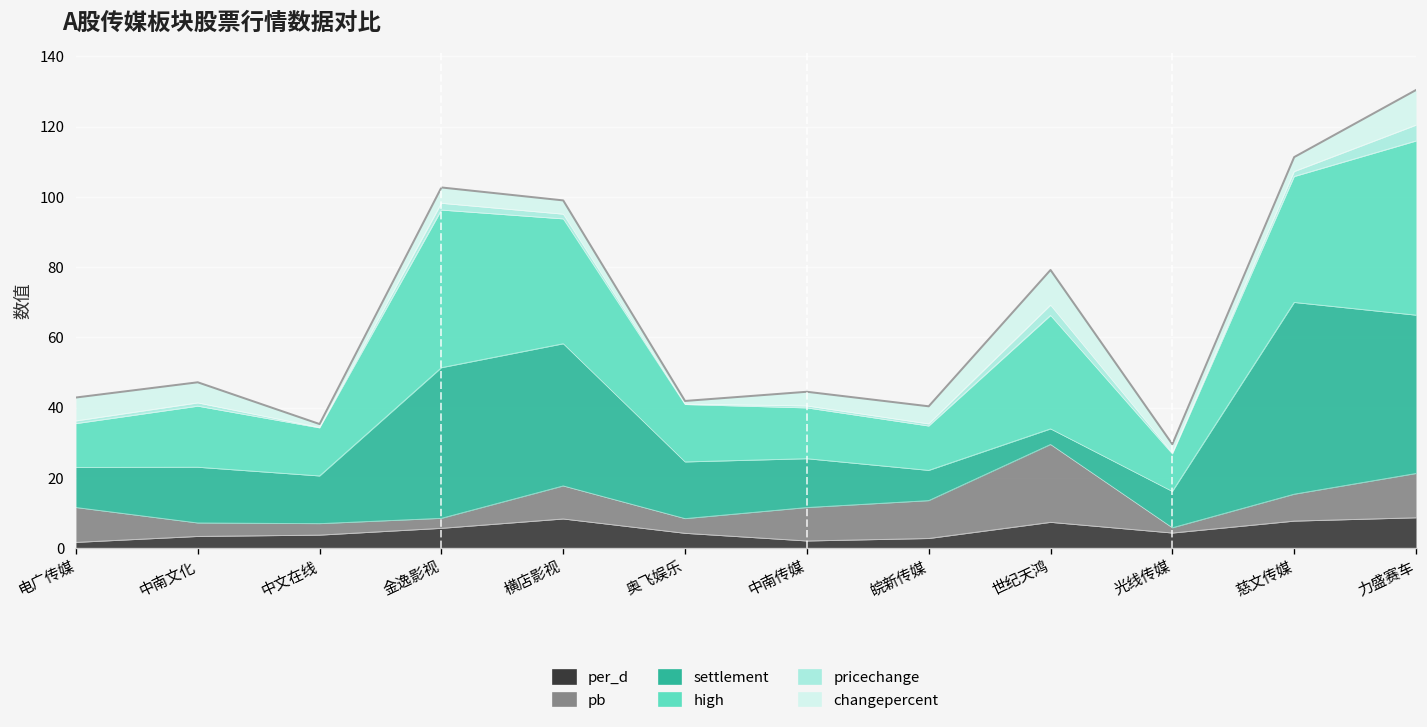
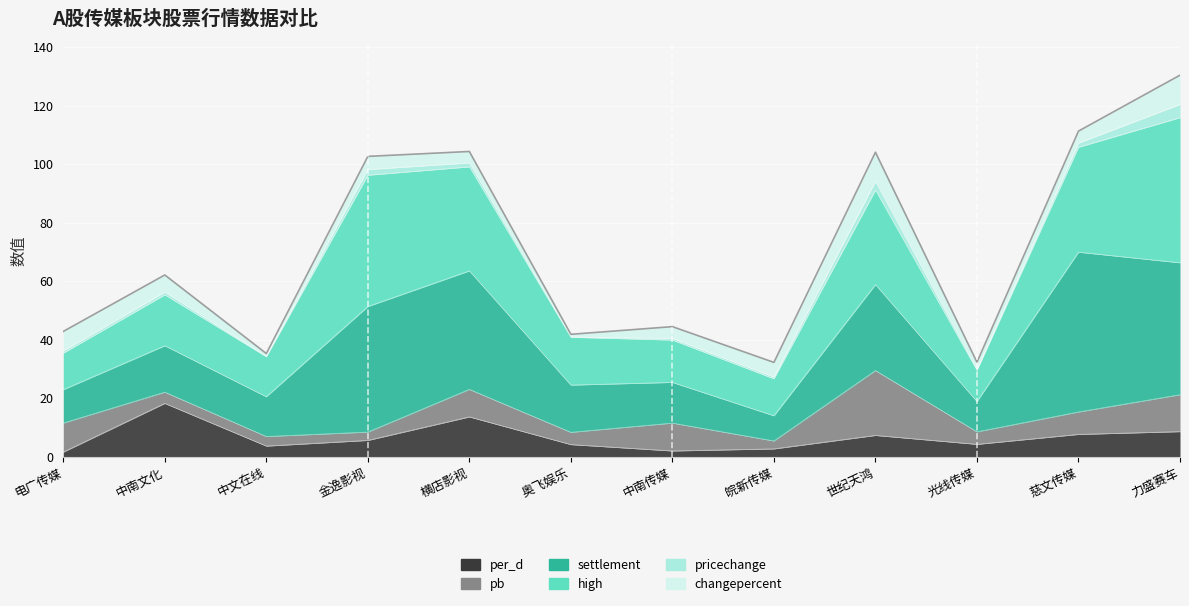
per_d, 中南文化: 3 -> 18
per_d, 横店影视: 8 -> 14
pb, 皖新传媒: 11 -> 3
settlement, 世纪天鸿: 4 -> 29
pb, 光线传媒: 1 -> 4
